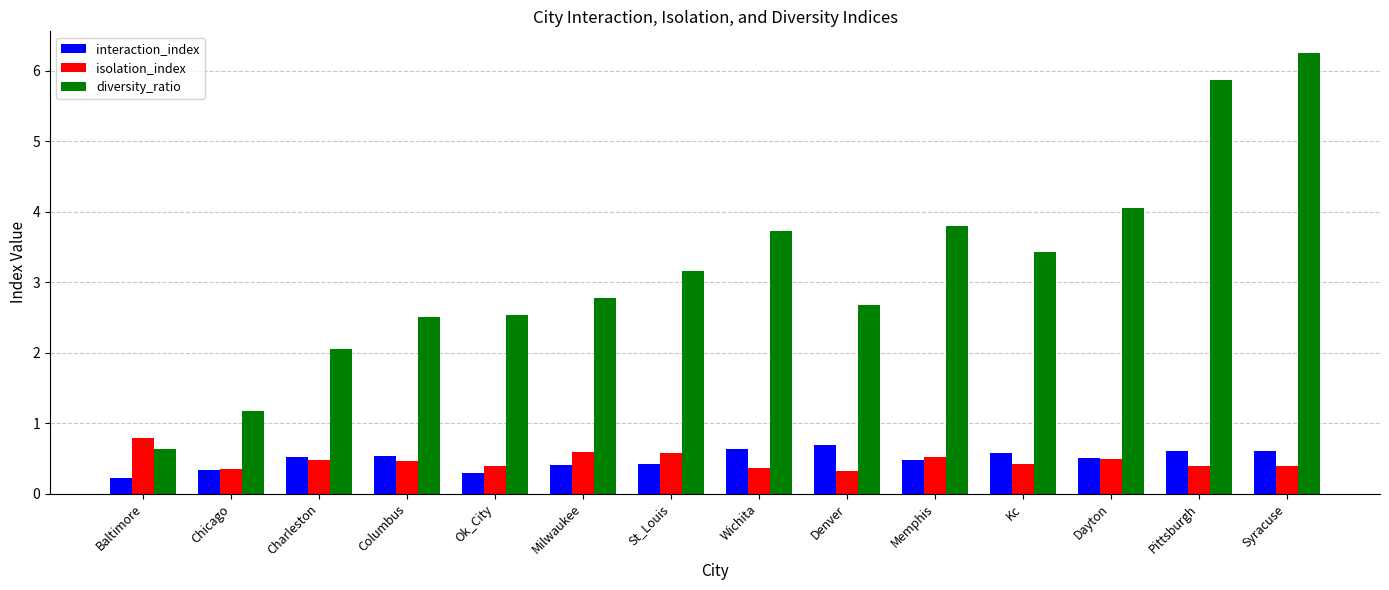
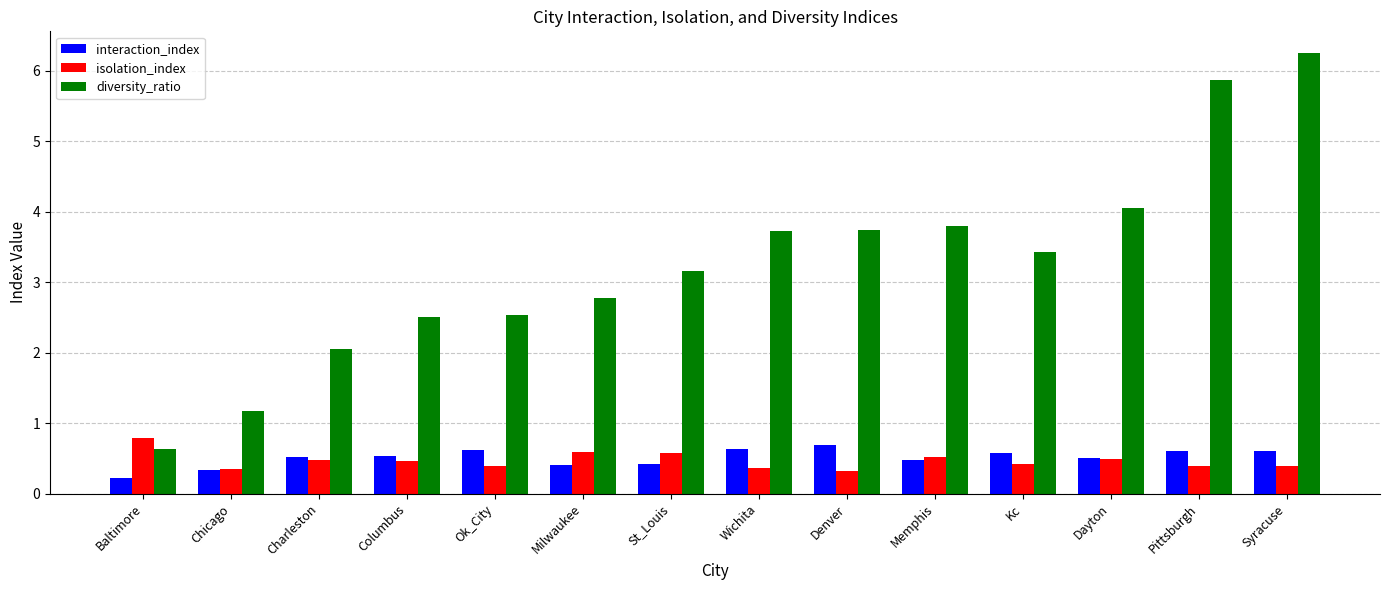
interaction_index, Ok_City: 0.3 -> 0.6
diversity_ratio, Denver: 2.7 -> 3.7
